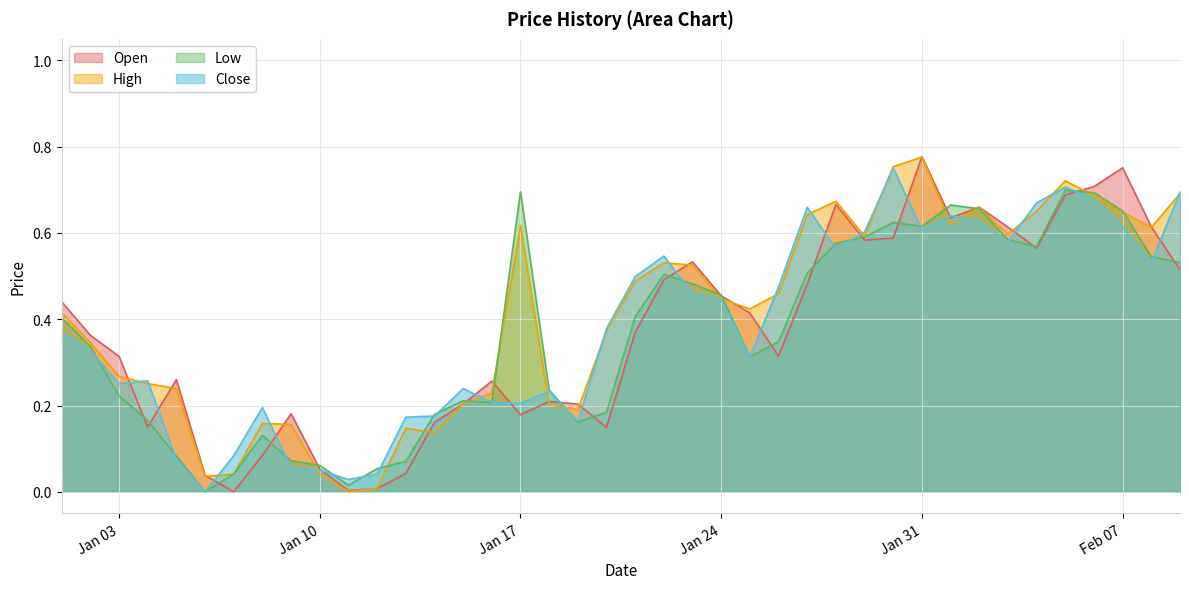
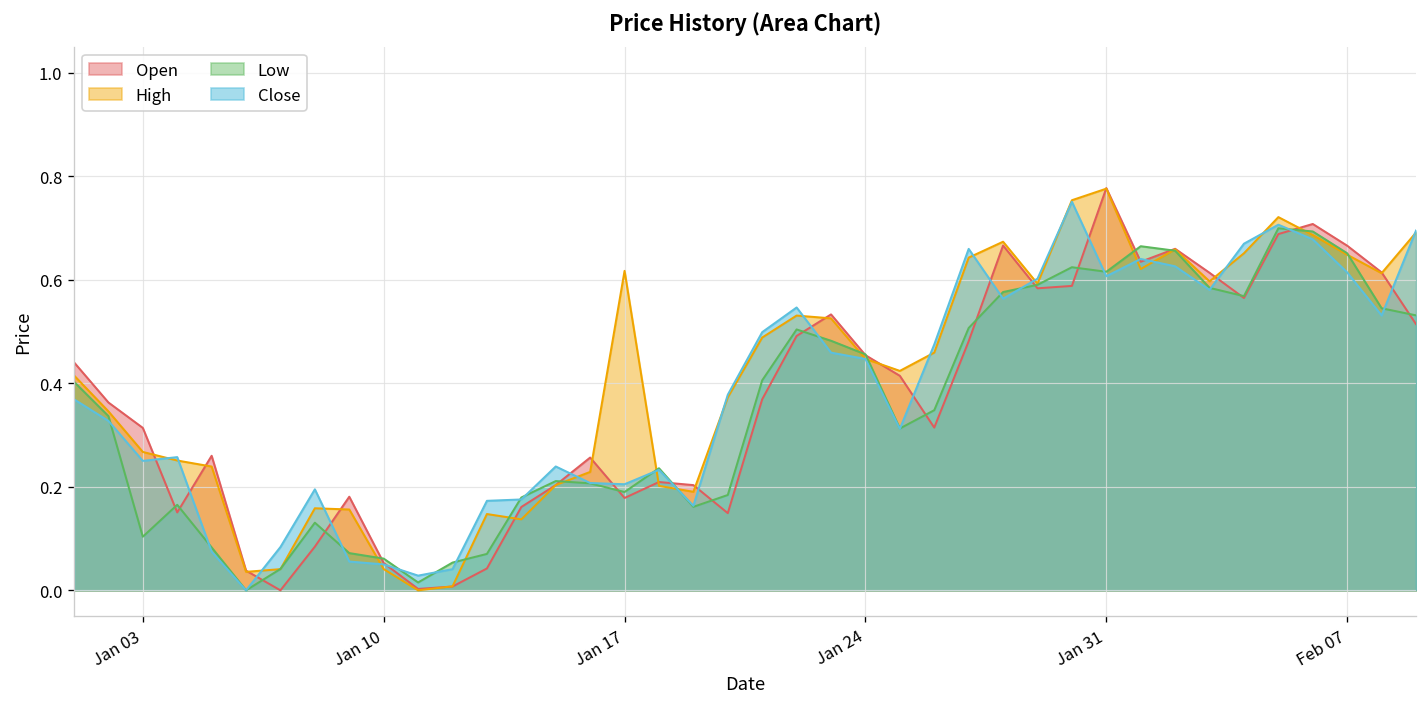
Low, Jan 03: 0.22 -> 0.10
Low, Jan 17: 0.70 -> 0.19
Open, Feb 07: 0.75 -> 0.67
